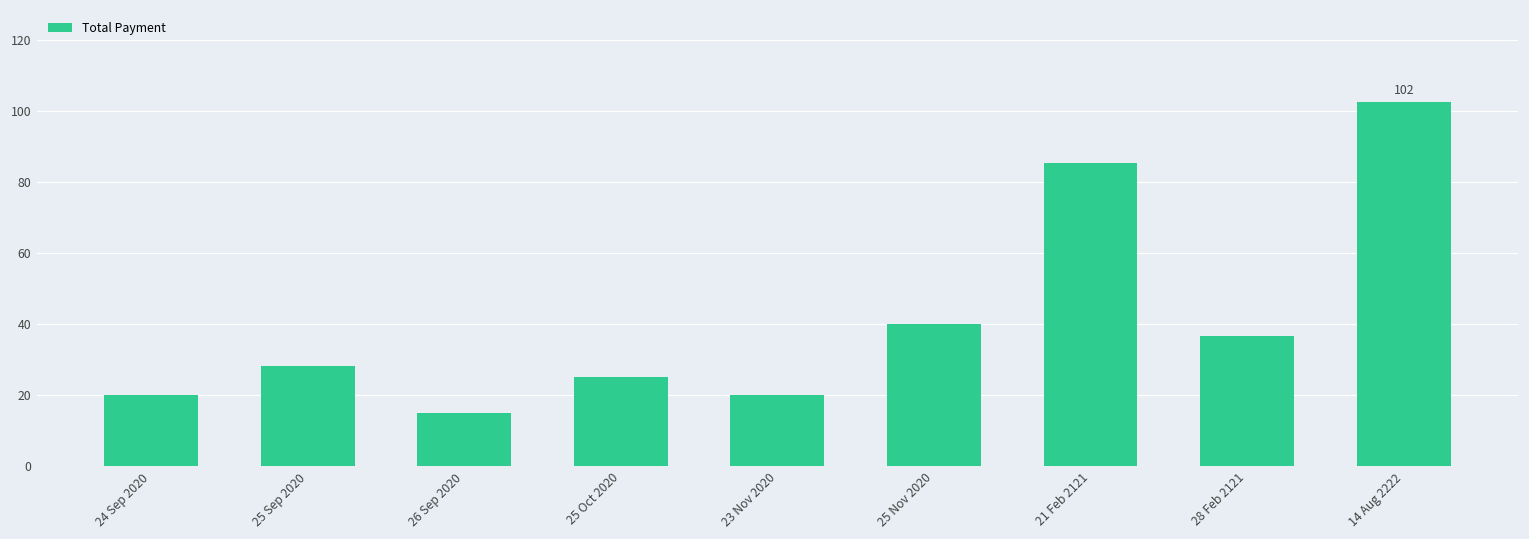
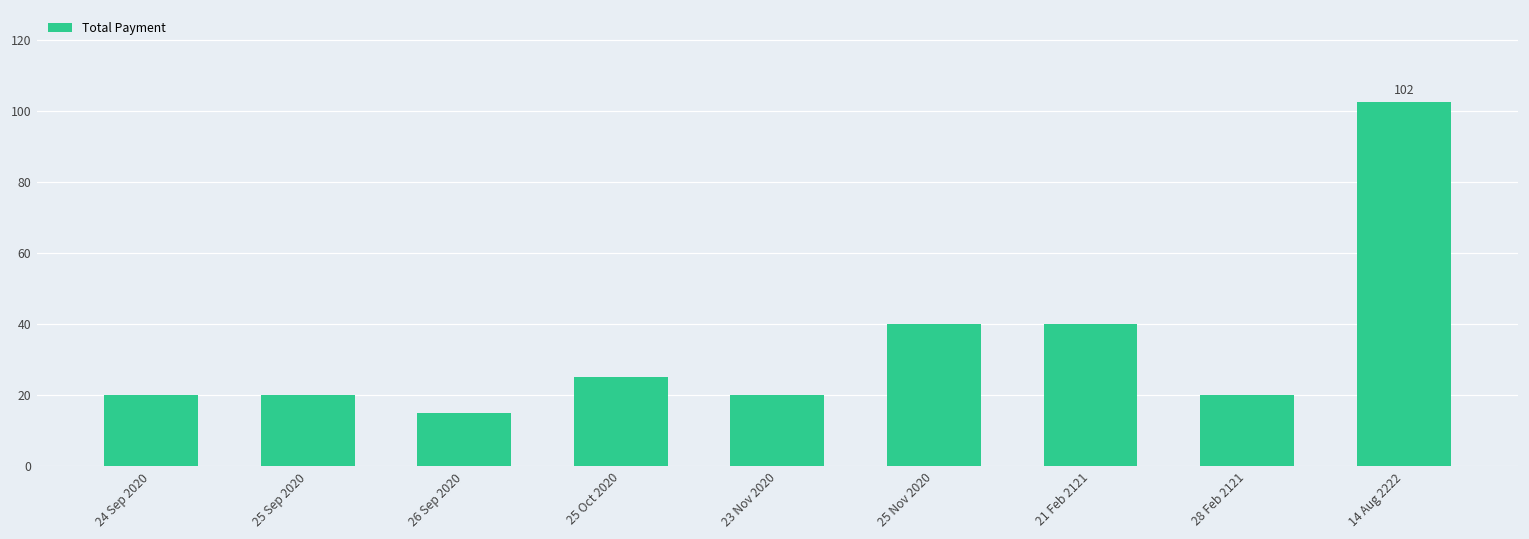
25 Sep 2020: 28 -> 20
21 Feb 2121: 85 -> 40
28 Feb 2121: 37 -> 20
